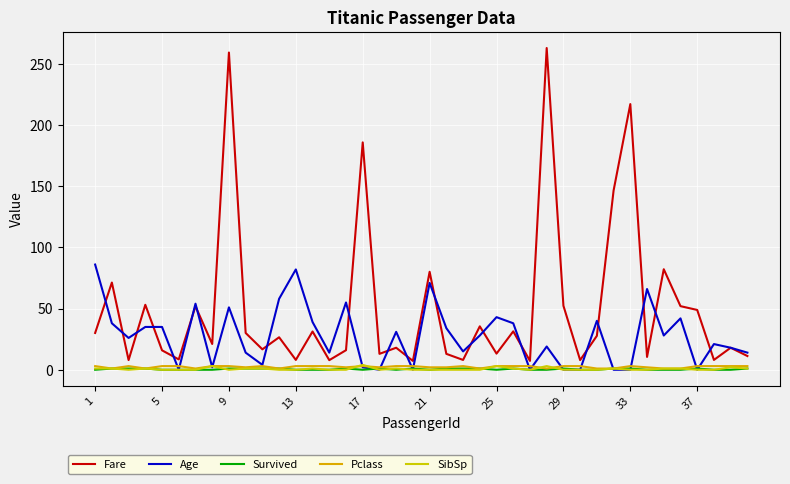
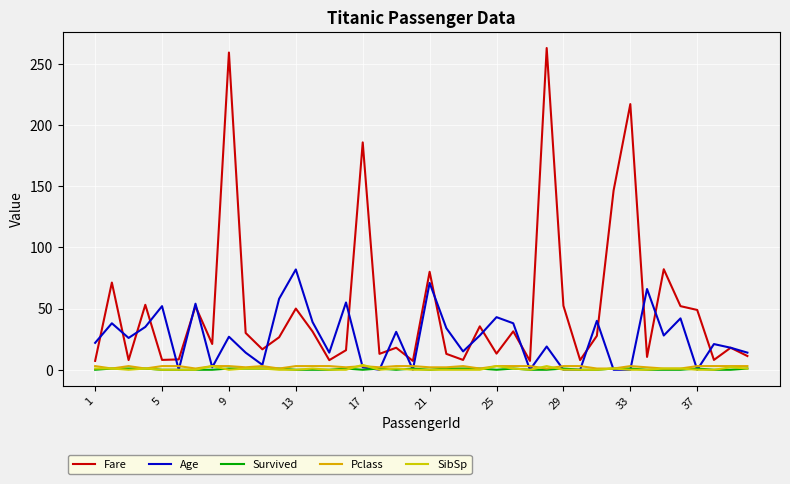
Fare, 1: 30 -> 7
Age, 1: 86 -> 22
Fare, 5: 16 -> 8
Age, 5: 35 -> 52
Age, 9: 51 -> 27
Fare, 13: 8 -> 50
